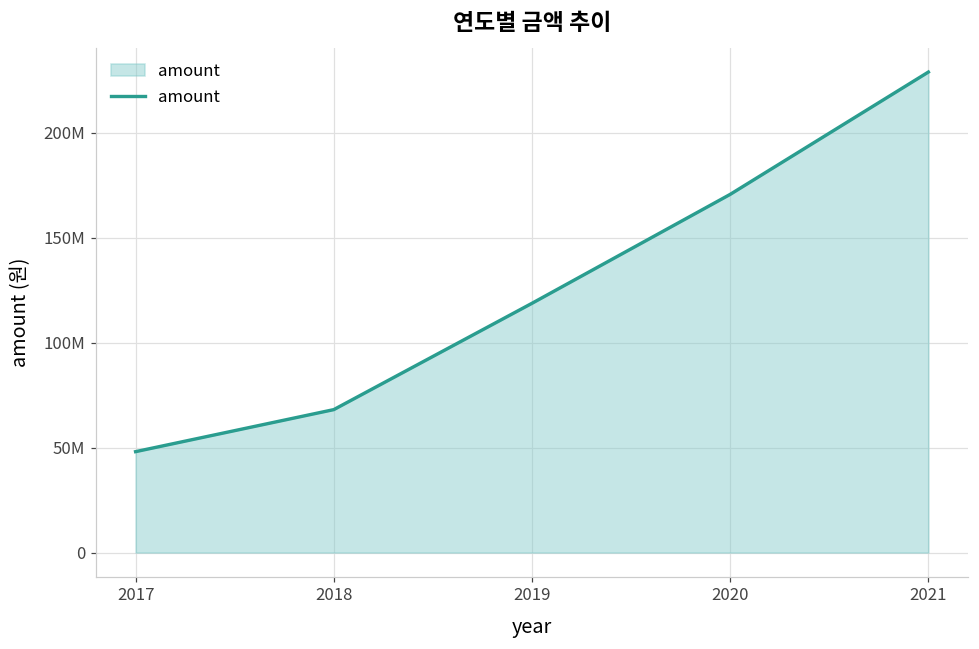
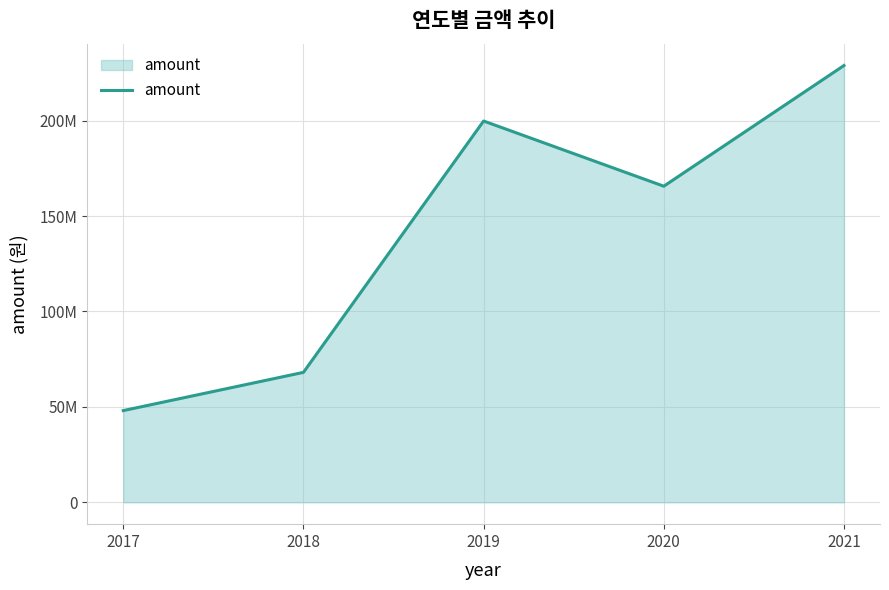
2019: 119000000 -> 200000000
2020: 171000000 -> 166000000
